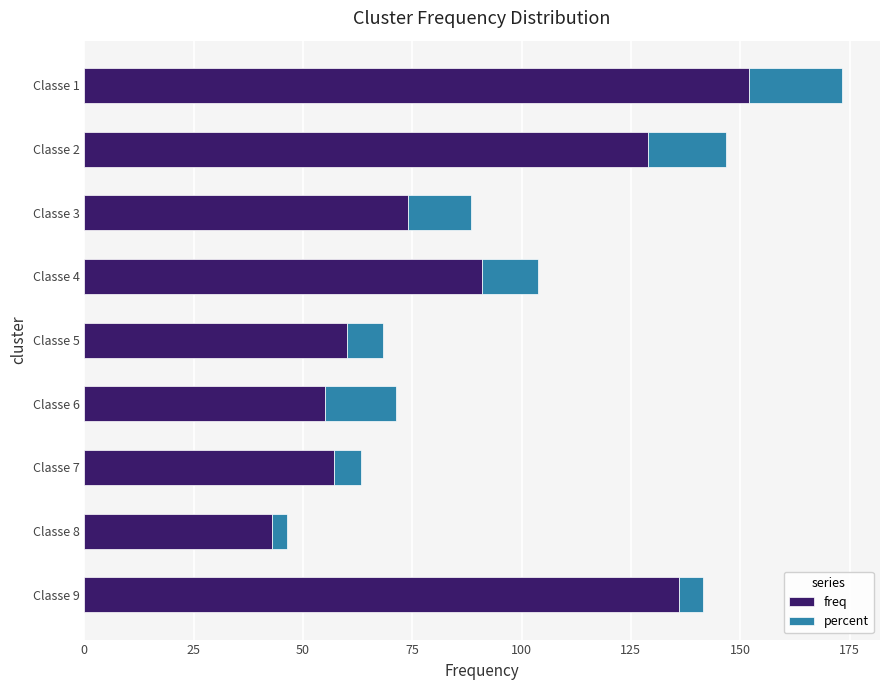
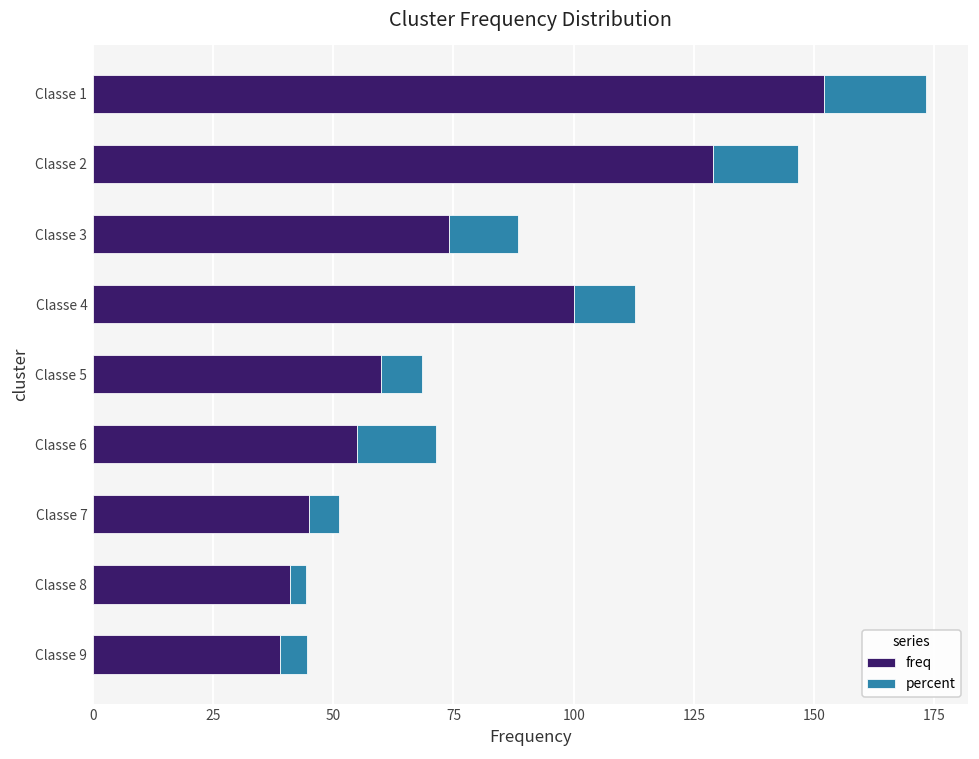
freq, Classe 4: 91 -> 100
freq, Classe 7: 57 -> 45
freq, Classe 8: 43 -> 41
freq, Classe 9: 136 -> 39
